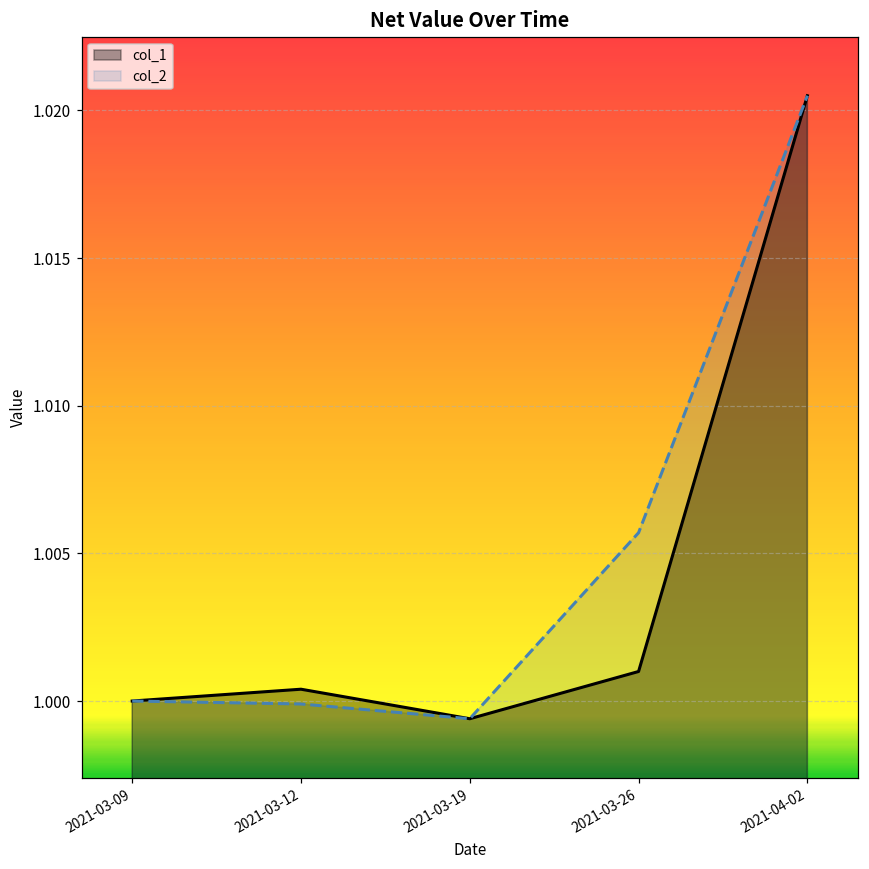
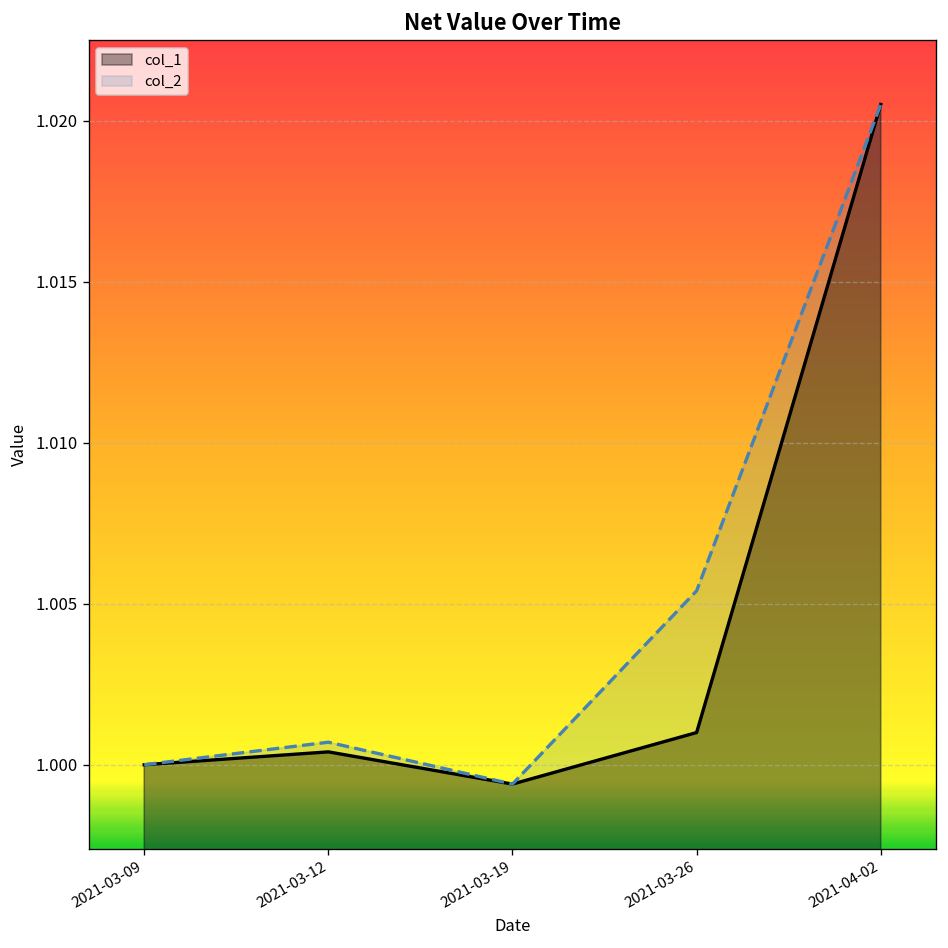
col_2, 2021-03-12: 0.9999 -> 1.0007
col_2, 2021-03-26: 1.0057 -> 1.0054
